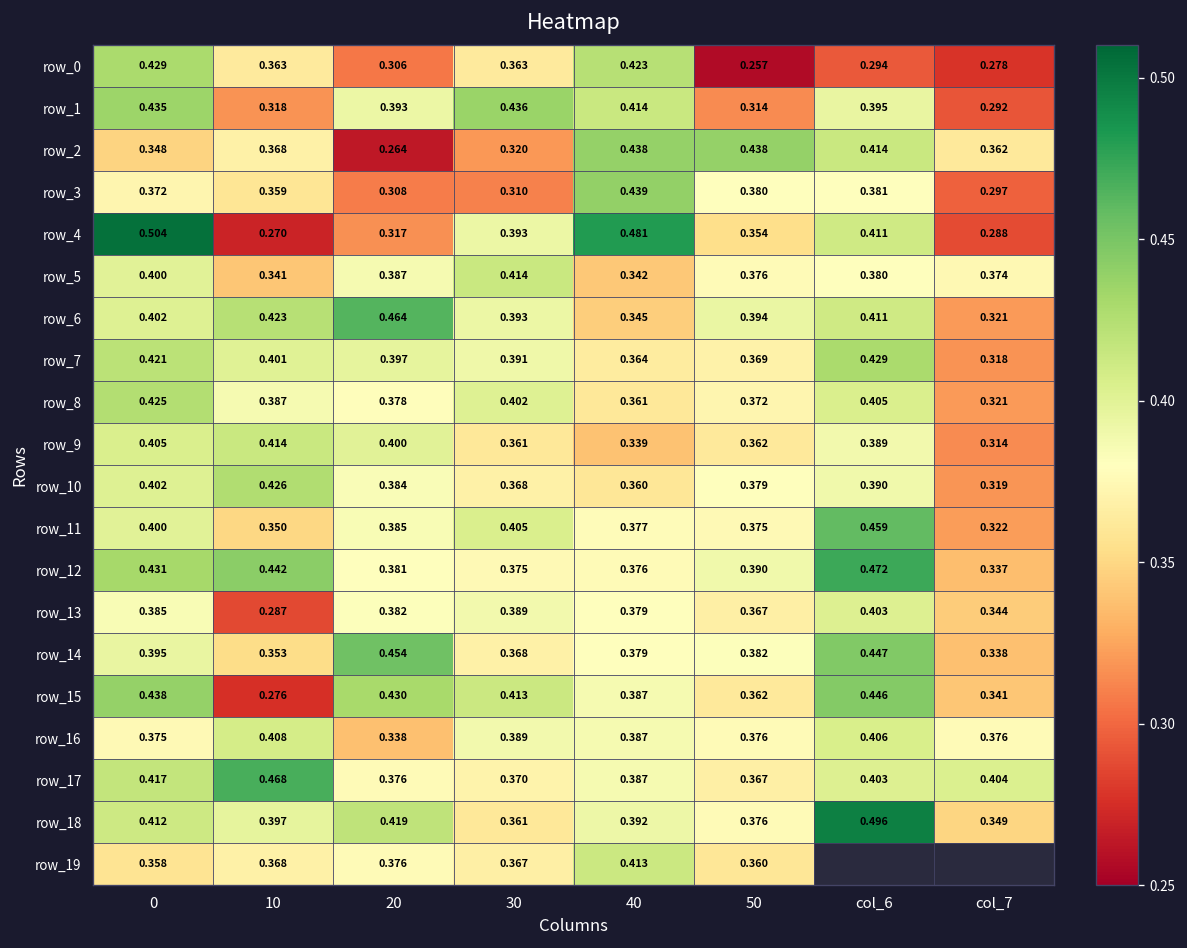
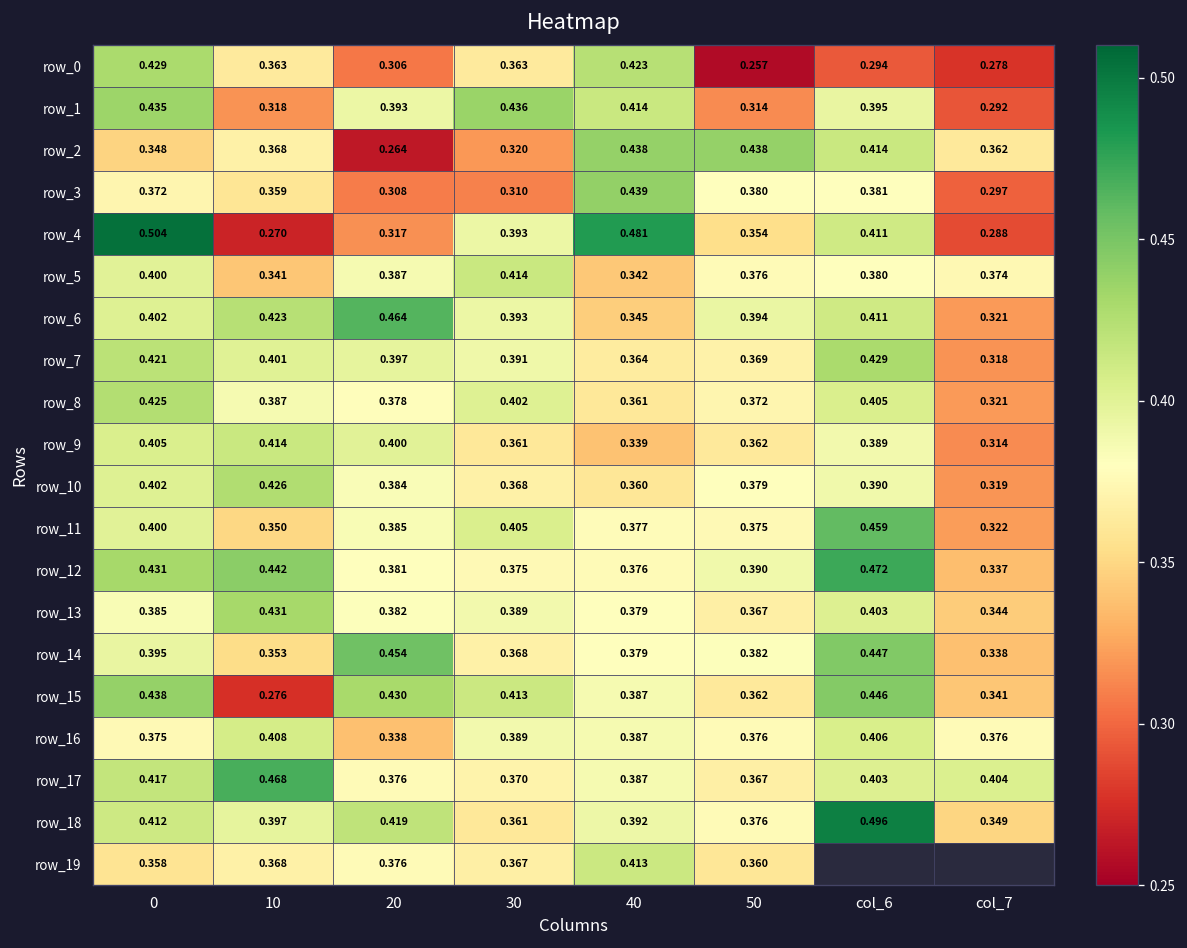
row_13, 10: 0.287 -> 0.431
